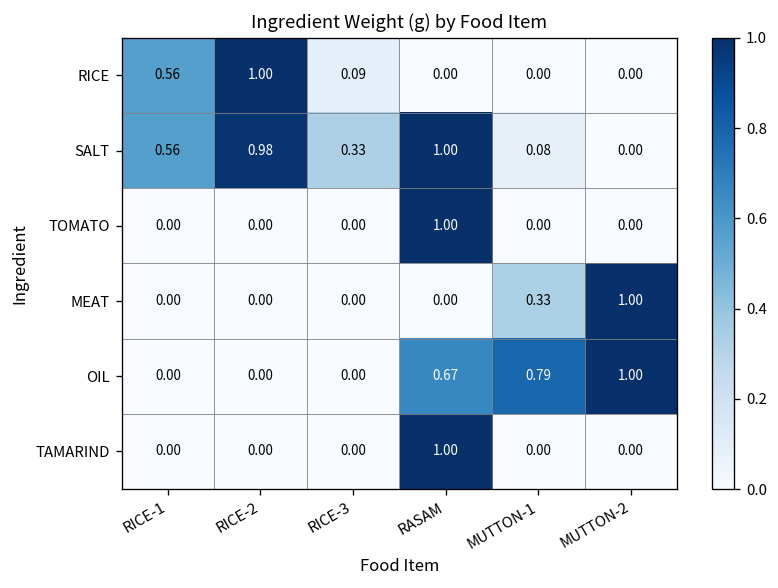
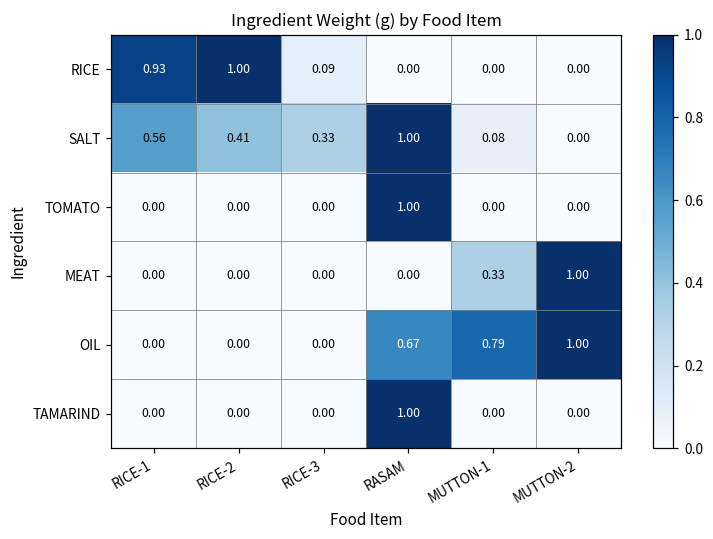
RICE, RICE-1: 0.56 -> 0.93
SALT, RICE-2: 0.98 -> 0.41
